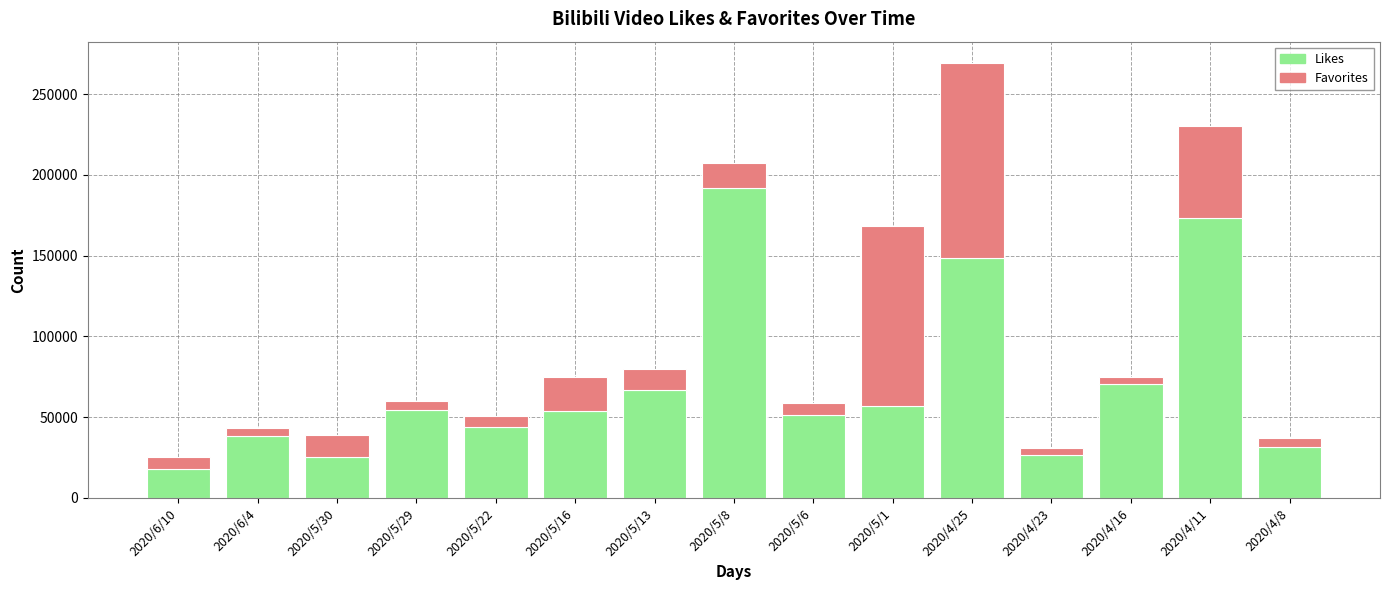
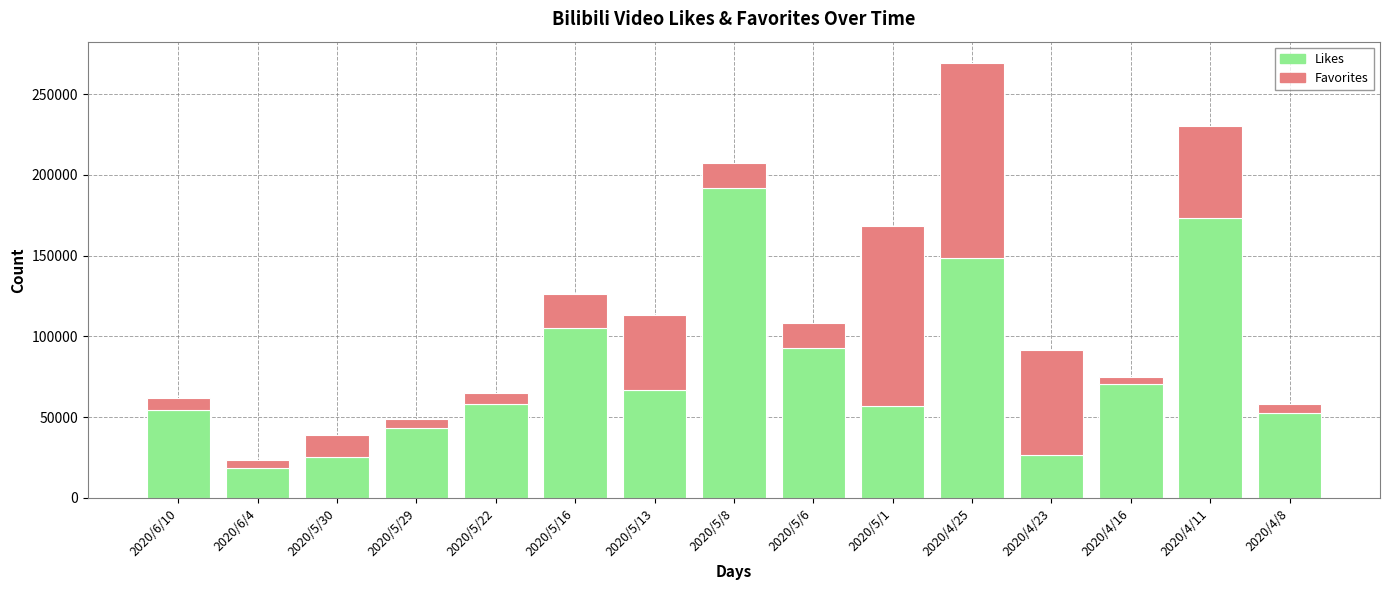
Likes, 2020/6/10: 18000 -> 54000
Likes, 2020/6/4: 38000 -> 19000
Likes, 2020/5/29: 54000 -> 43000
Likes, 2020/5/22: 44000 -> 58000
Likes, 2020/5/16: 54000 -> 105000
Favorites, 2020/5/13: 13000 -> 46000
Likes, 2020/5/6: 52000 -> 93000
Favorites, 2020/5/6: 7000 -> 16000
Favorites, 2020/4/23: 5000 -> 65000
Likes, 2020/4/8: 31000 -> 53000
